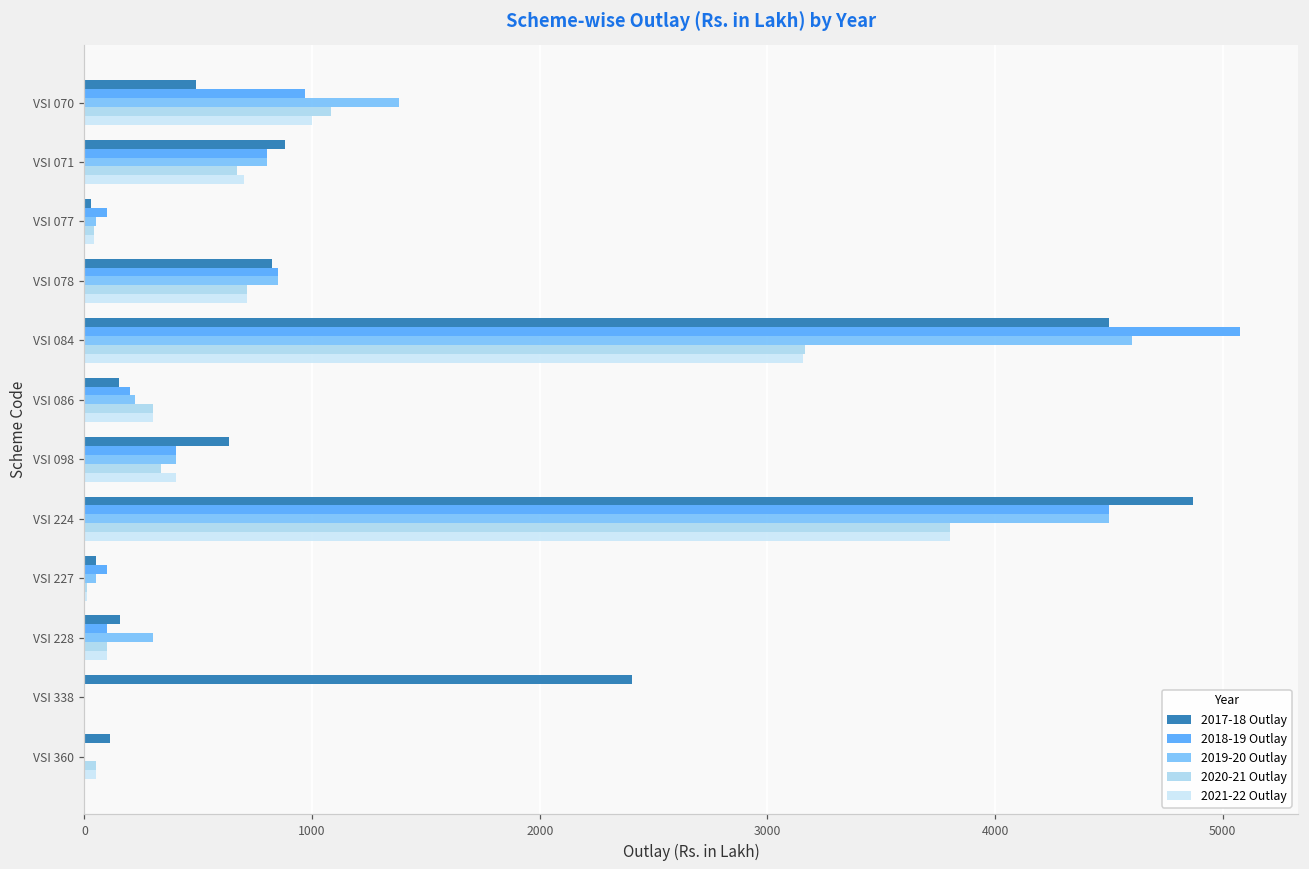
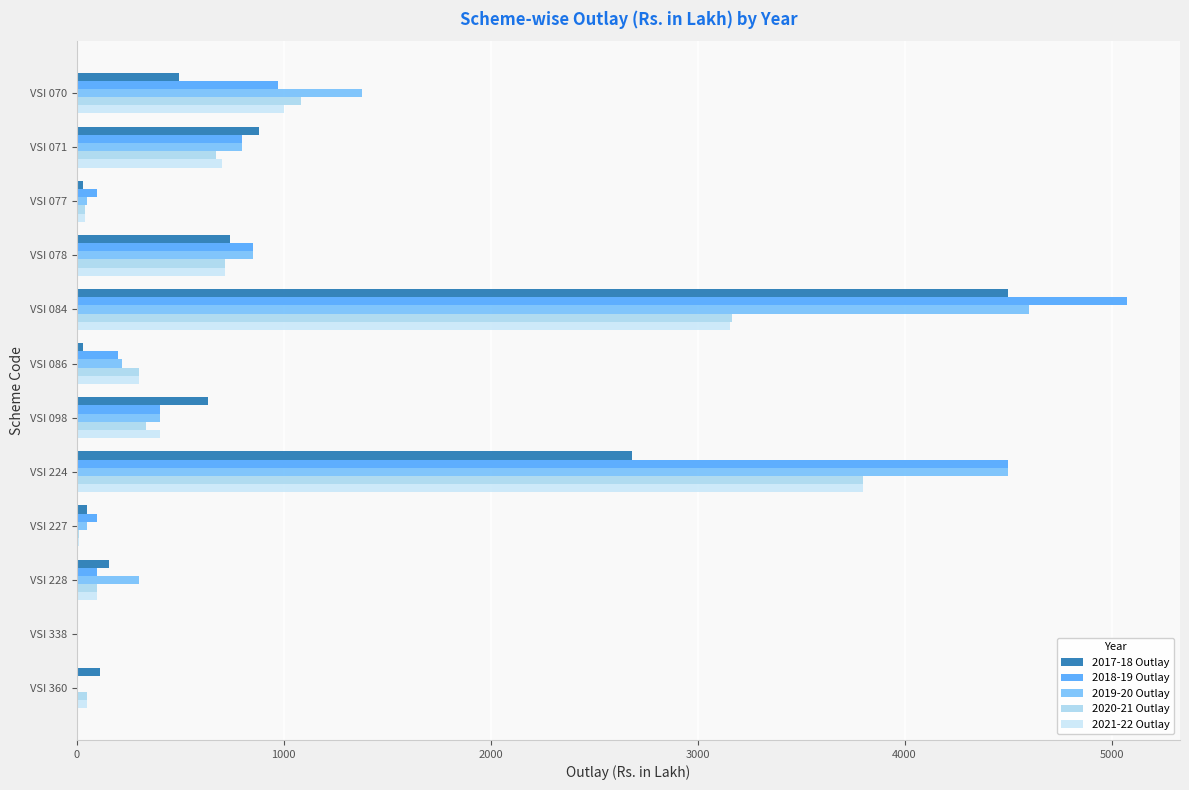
2017-18 Outlay, VSI 078: 830 -> 740
2017-18 Outlay, VSI 086: 150 -> 30
2017-18 Outlay, VSI 224: 4870 -> 2690
2017-18 Outlay, VSI 338: 2410 -> 0
